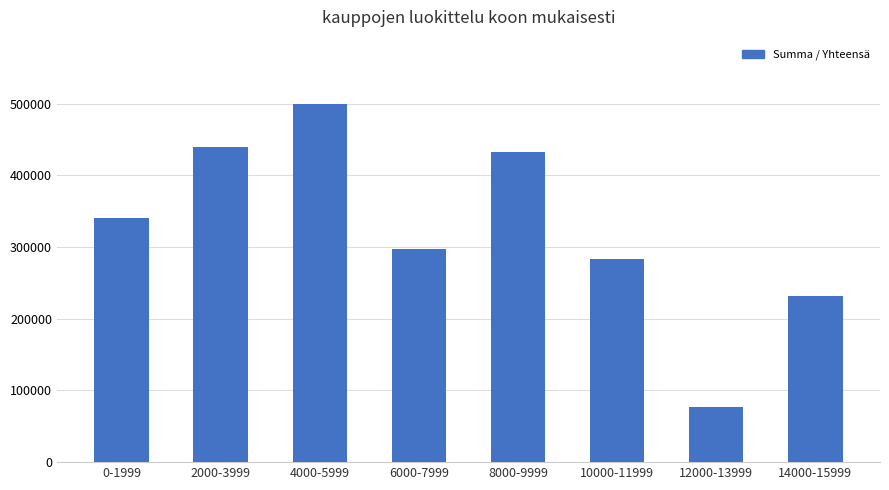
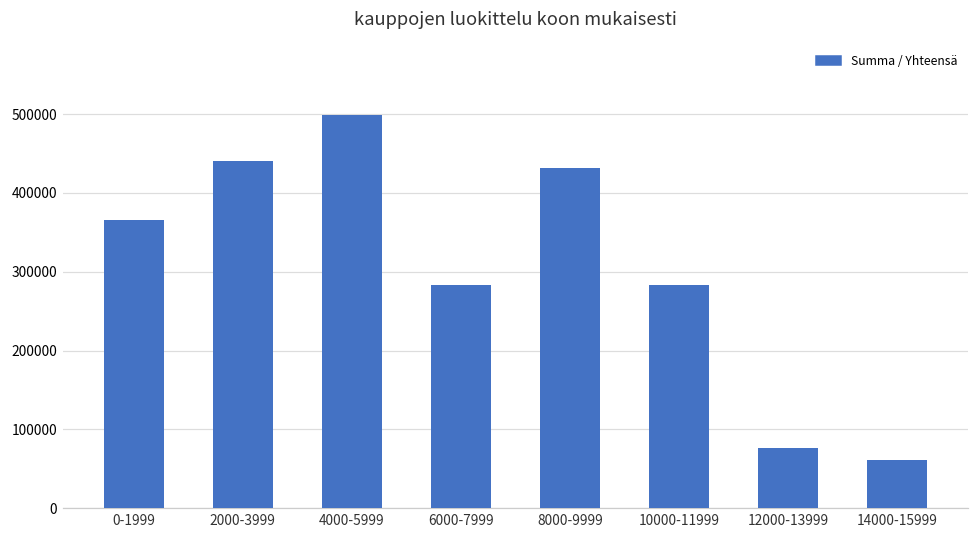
0-1999: 340000 -> 370000
6000-7999: 300000 -> 280000
14000-15999: 230000 -> 60000
